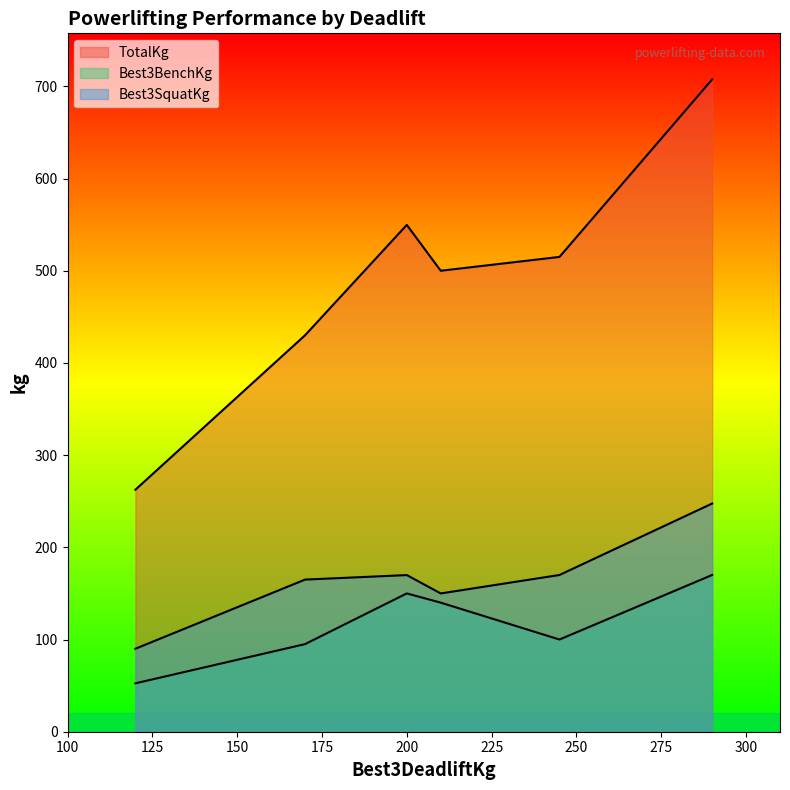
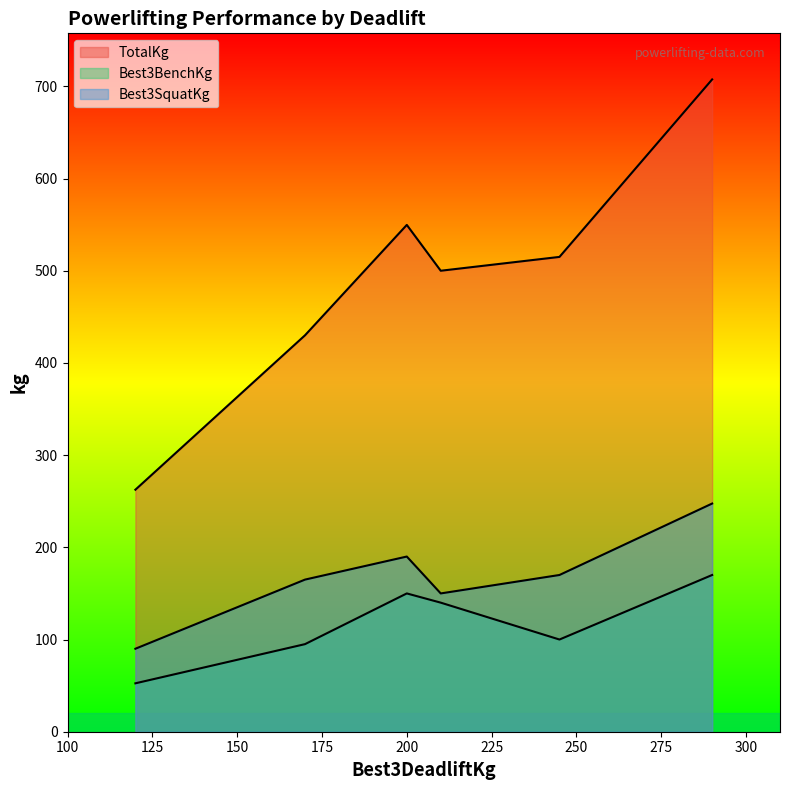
Best3SquatKg, 200: 170 -> 190
